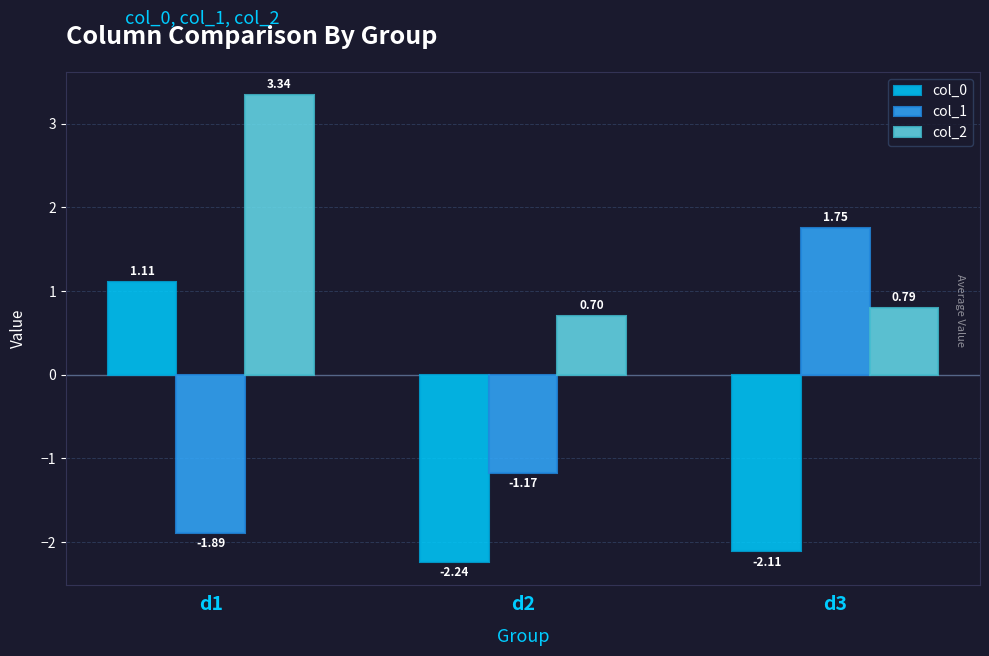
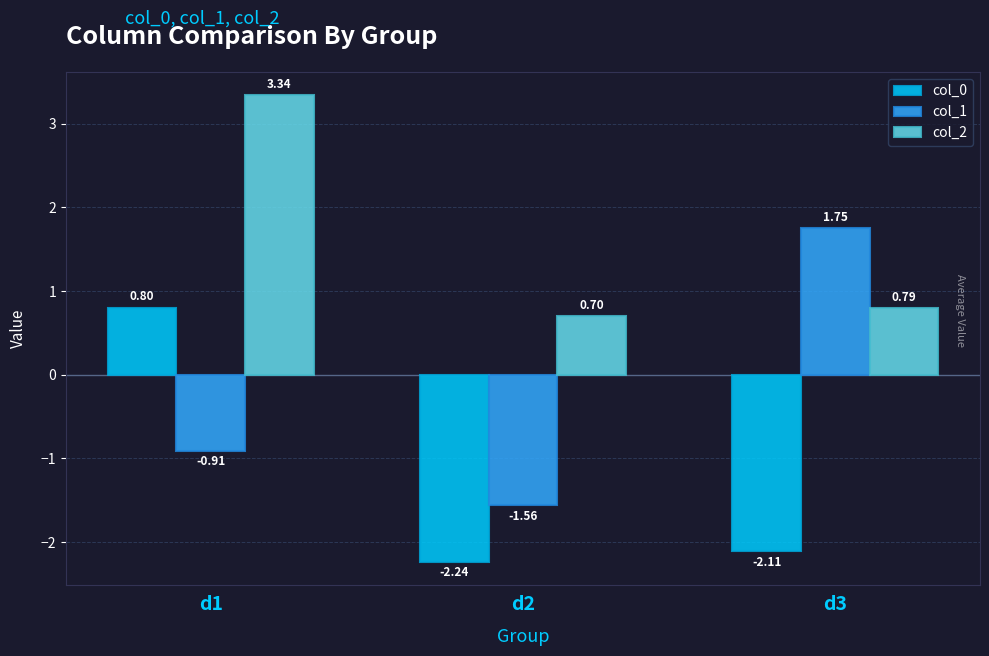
col_0, d1: 1.11 -> 0.80
col_1, d1: -1.89 -> -0.91
col_1, d2: -1.17 -> -1.56
